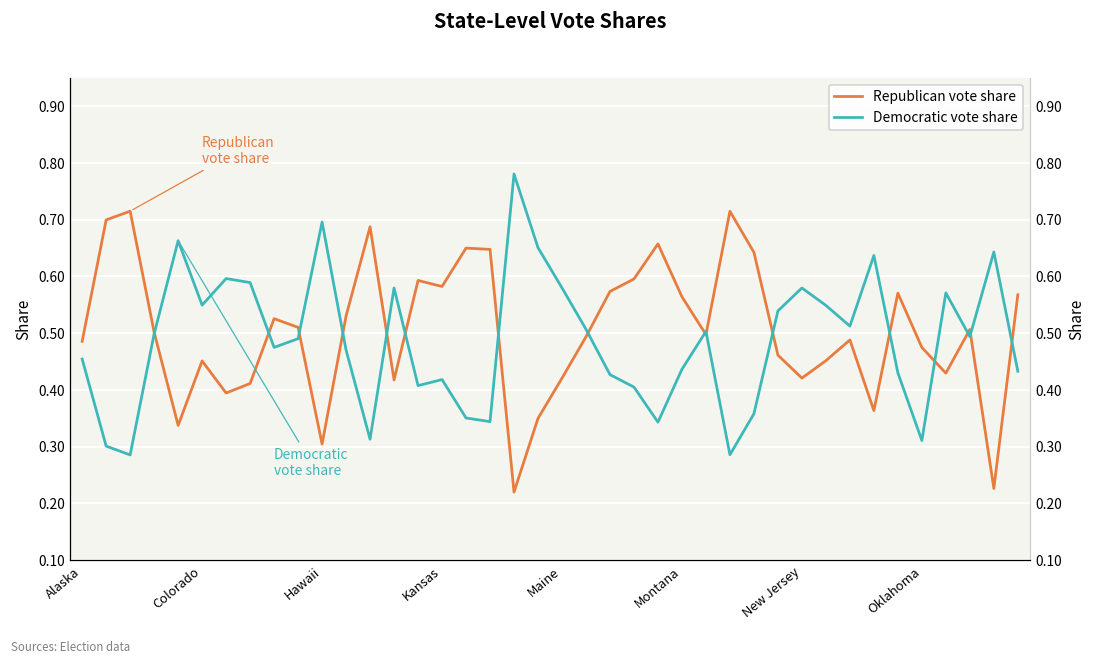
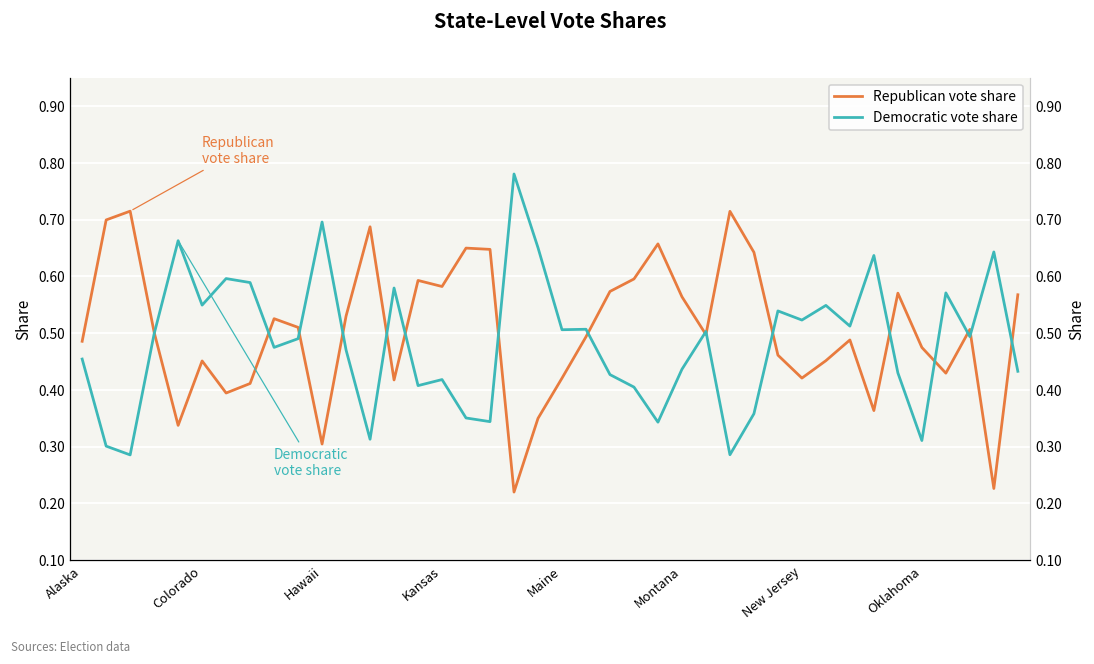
Democratic vote share, Maine: 0.58 -> 0.51
Democratic vote share, New Jersey: 0.58 -> 0.52
